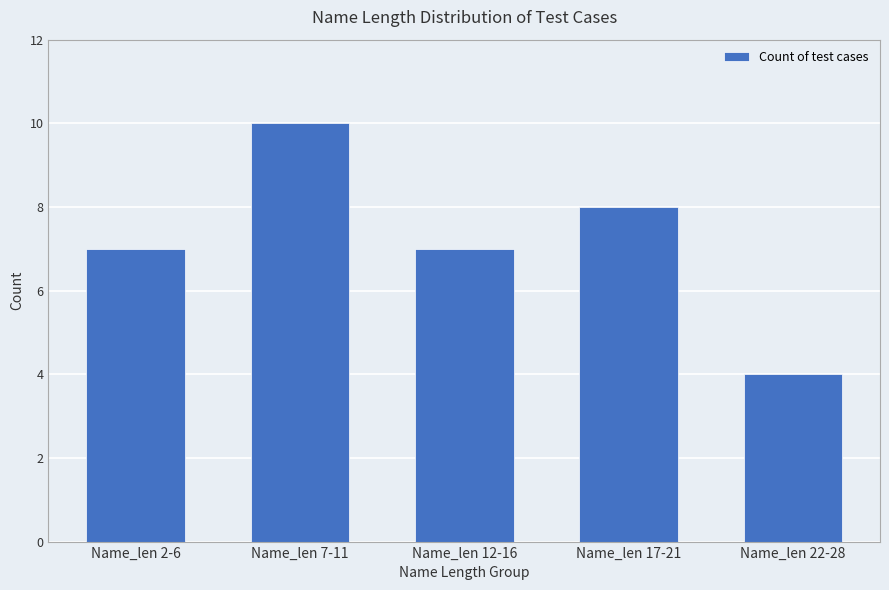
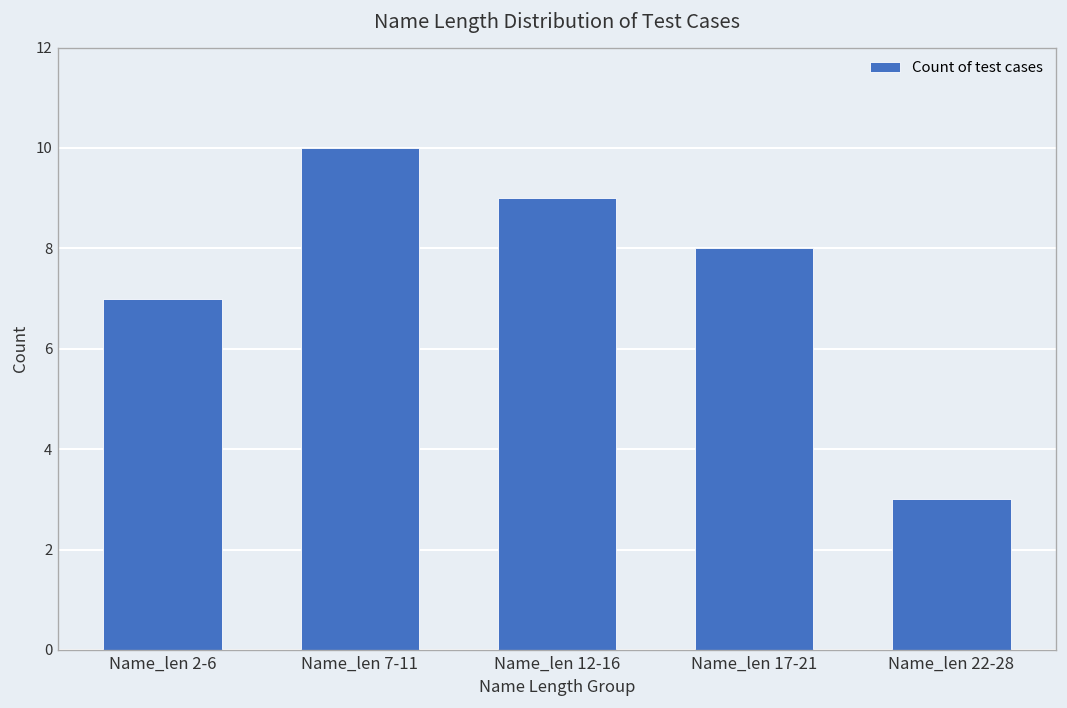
Name_len 12-16: 7 -> 9
Name_len 22-28: 4 -> 3
